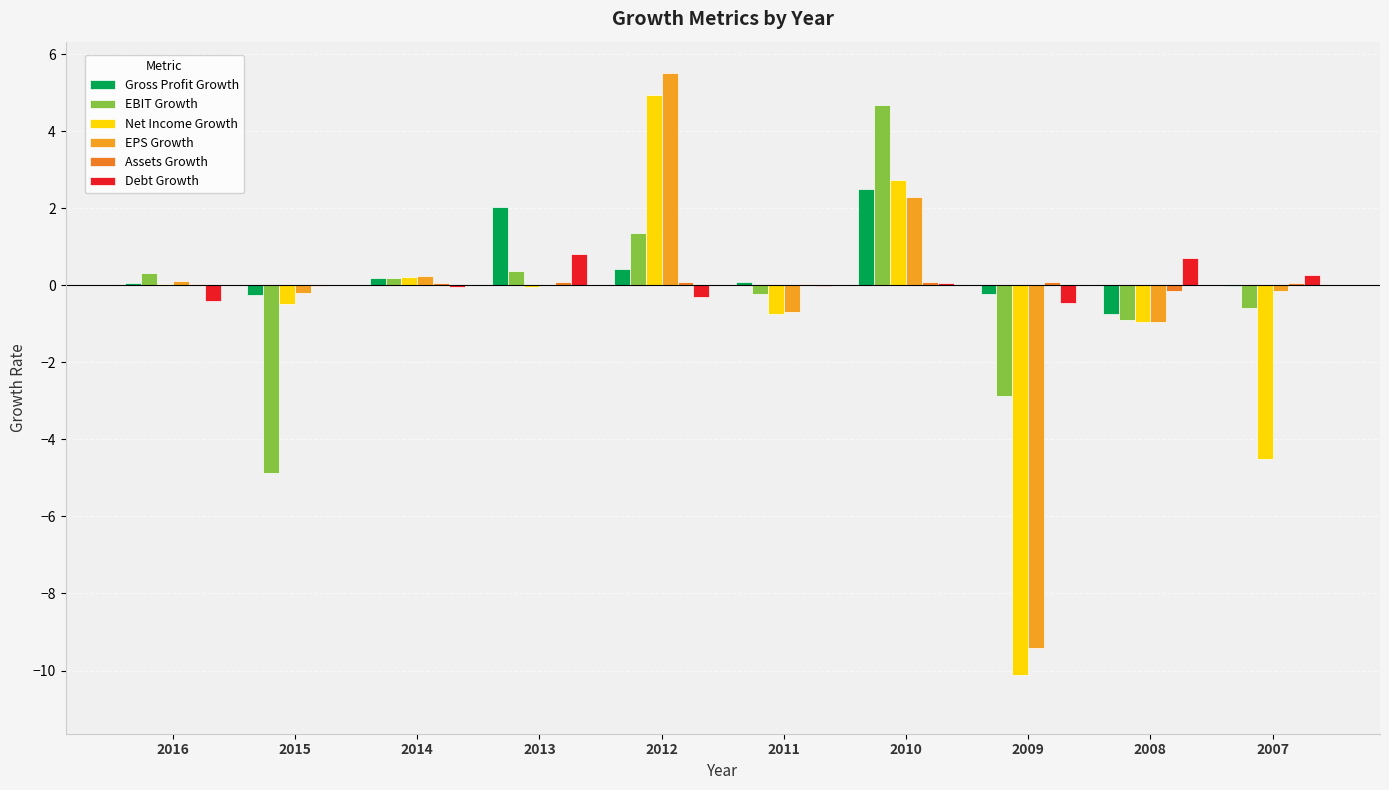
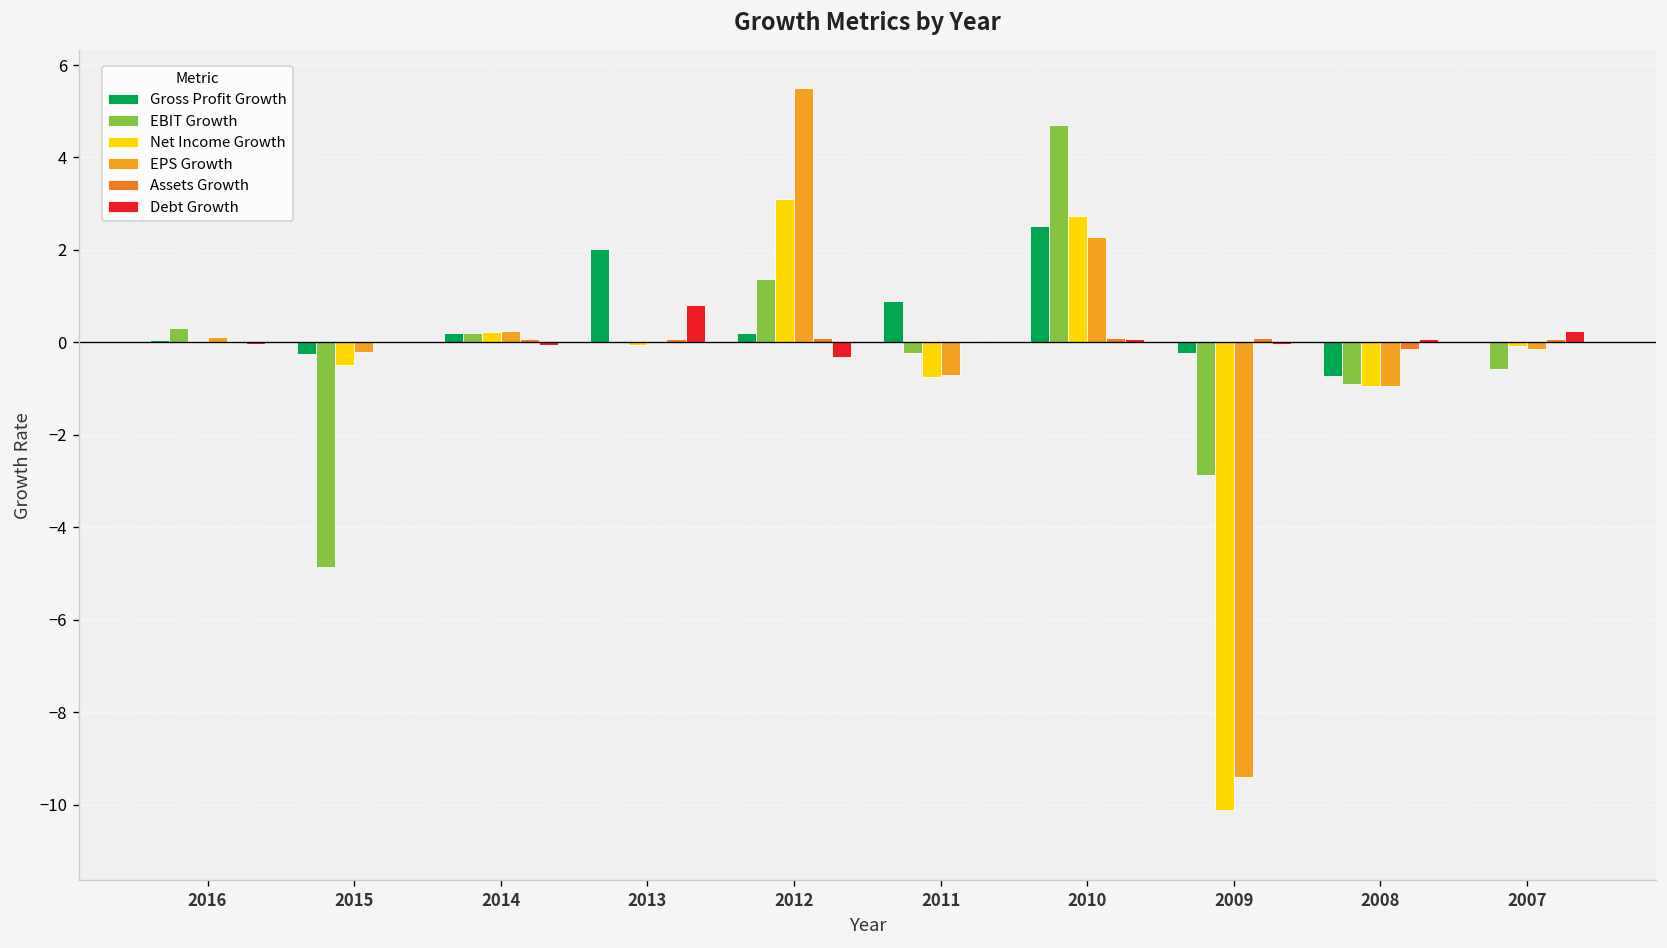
Debt Growth, 2016: -0.4 -> 0.0
EBIT Growth, 2013: 0.4 -> 0.0
Gross Profit Growth, 2012: 0.4 -> 0.2
Net Income Growth, 2012: 4.9 -> 3.1
Gross Profit Growth, 2011: 0.1 -> 0.9
Debt Growth, 2009: -0.5 -> 0.0
Debt Growth, 2008: 0.7 -> 0.1
Net Income Growth, 2007: -4.5 -> -0.1
